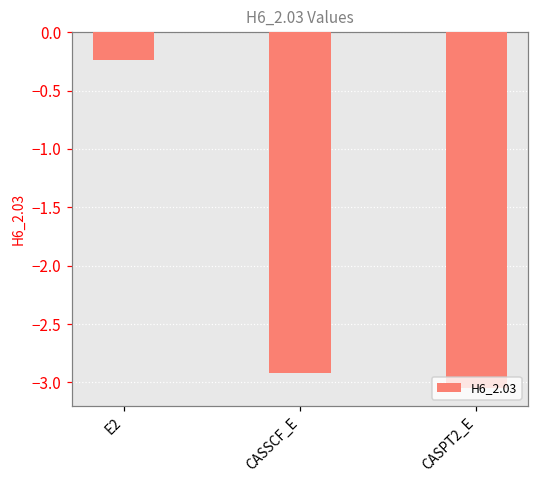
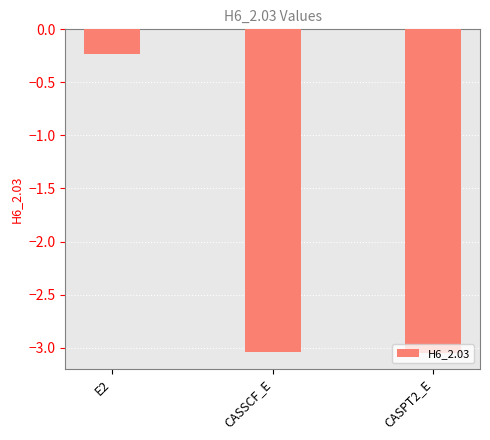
CASSCF_E: -2.92 -> -3.04
